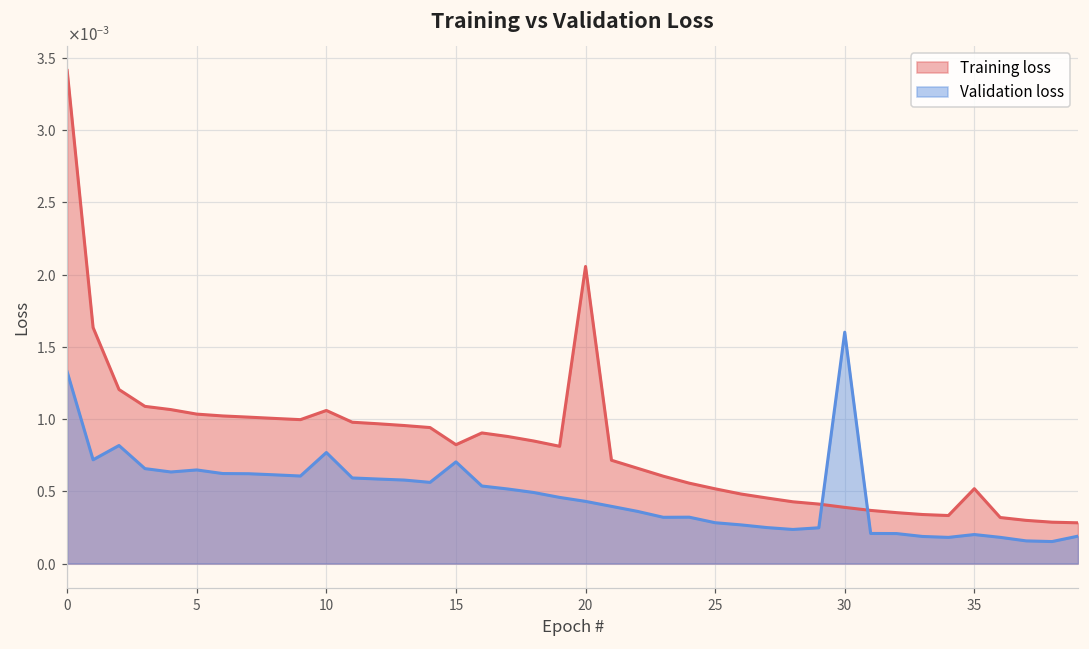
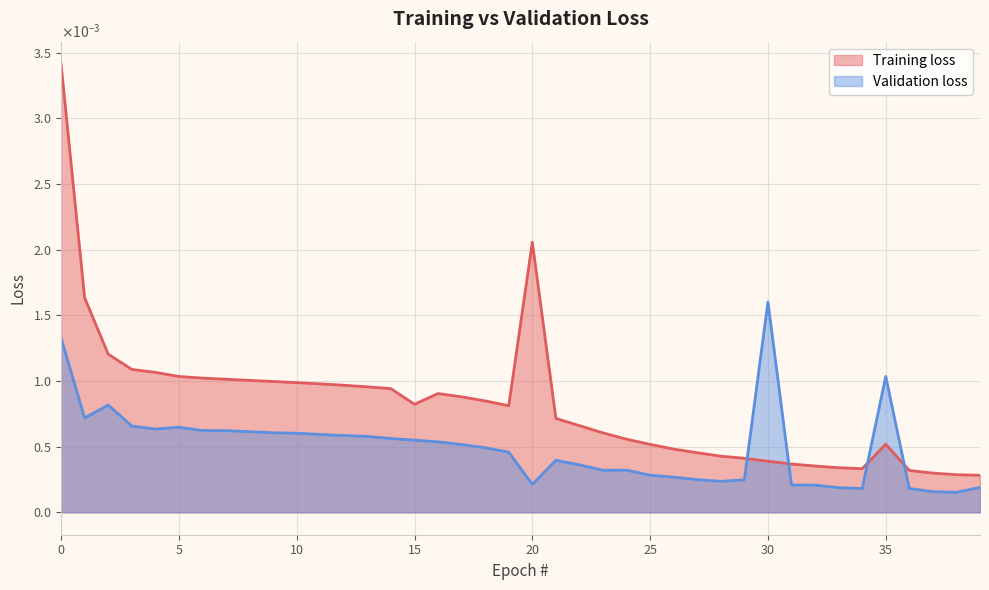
Training loss, 10: 0.00106 -> 0.00099
Validation loss, 10: 0.00077 -> 0.00060
Validation loss, 15: 0.00070 -> 0.00055
Validation loss, 20: 0.00043 -> 0.00021
Validation loss, 35: 0.00020 -> 0.00103
